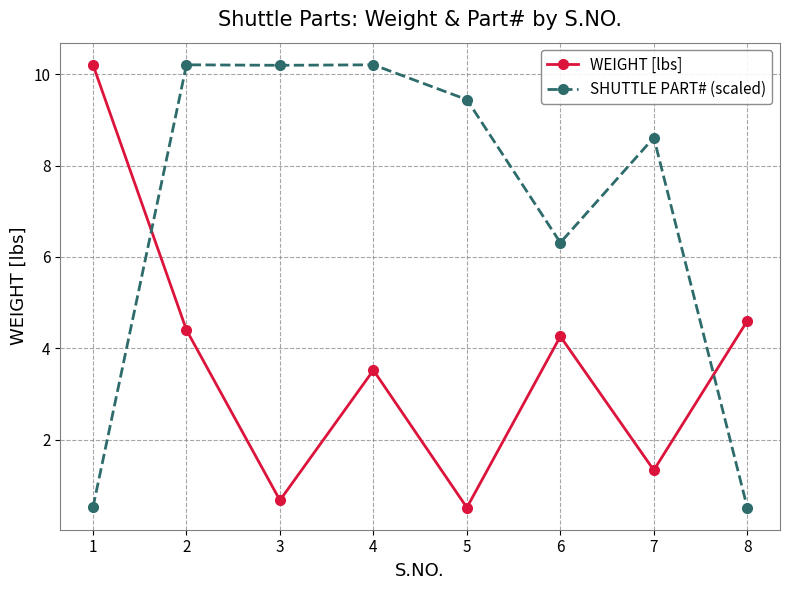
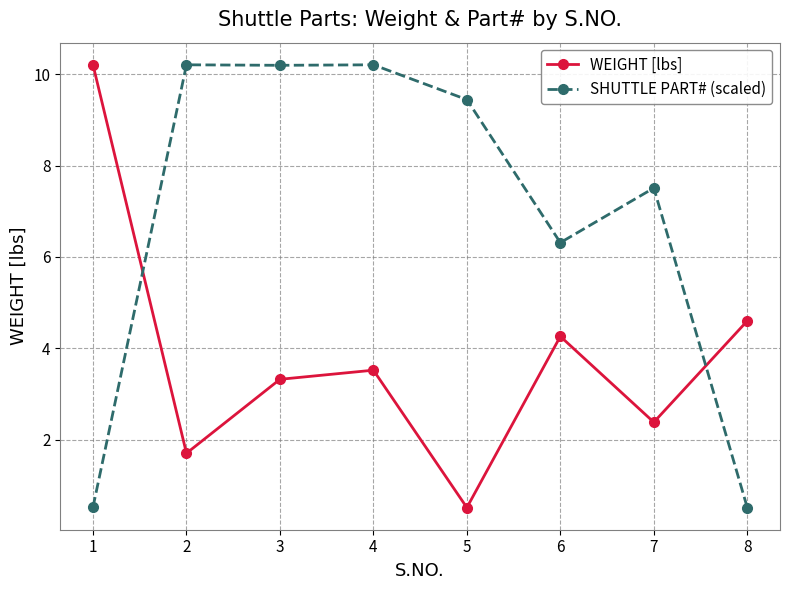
WEIGHT [lbs], 2: 4.4 -> 1.7
WEIGHT [lbs], 3: 0.7 -> 3.3
WEIGHT [lbs], 7: 1.3 -> 2.4
SHUTTLE PART# (scaled), 7: 8.6 -> 7.5
